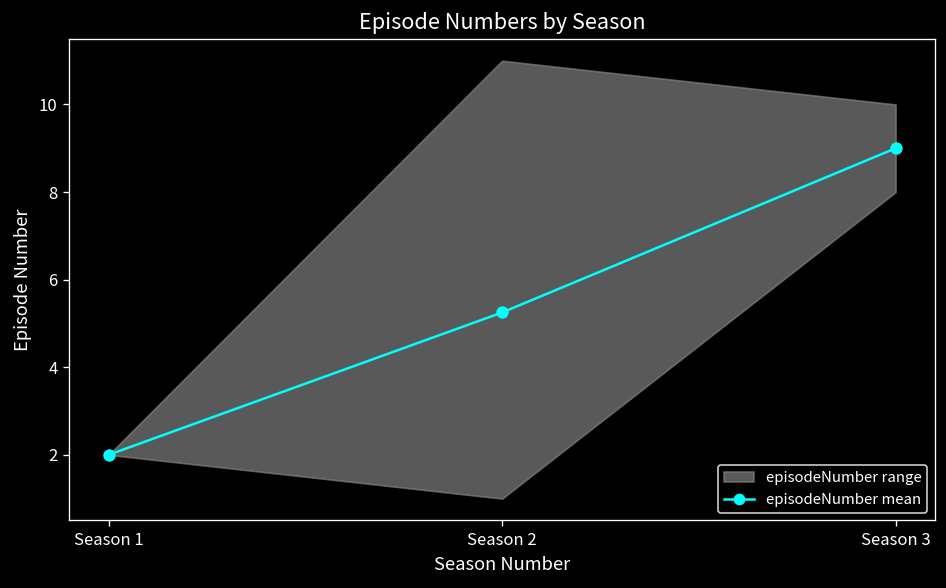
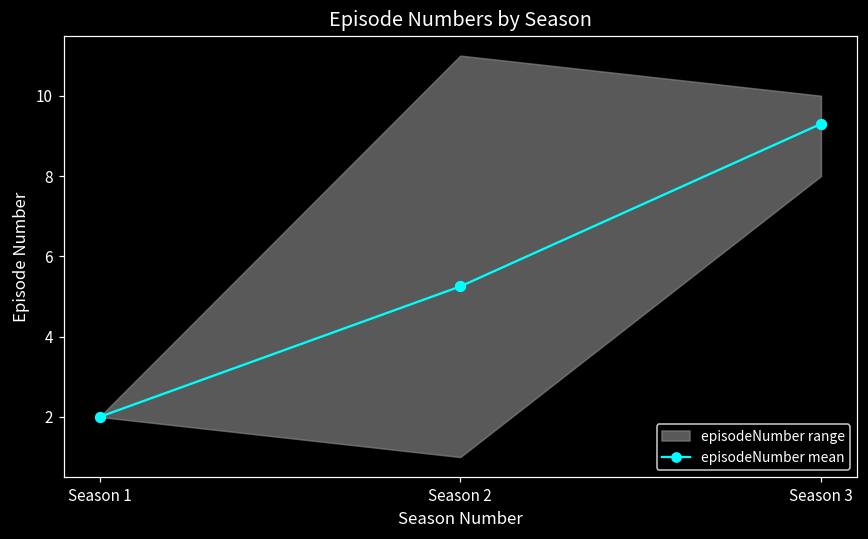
episodeNumber mean, Season 3: 9.0 -> 9.3
